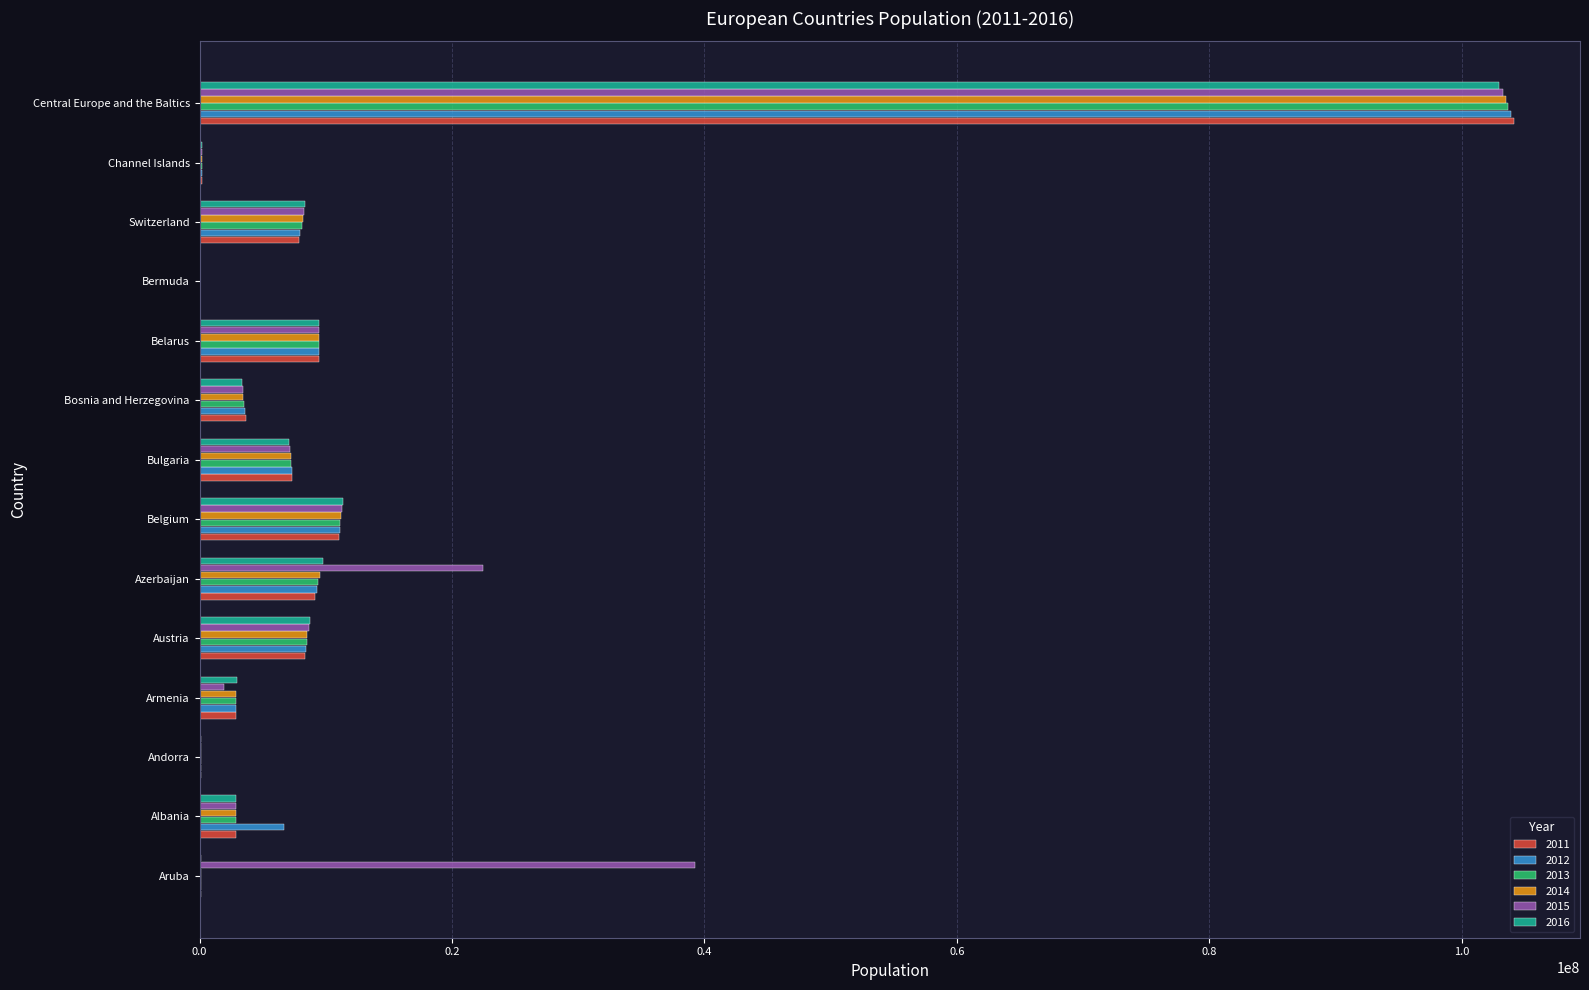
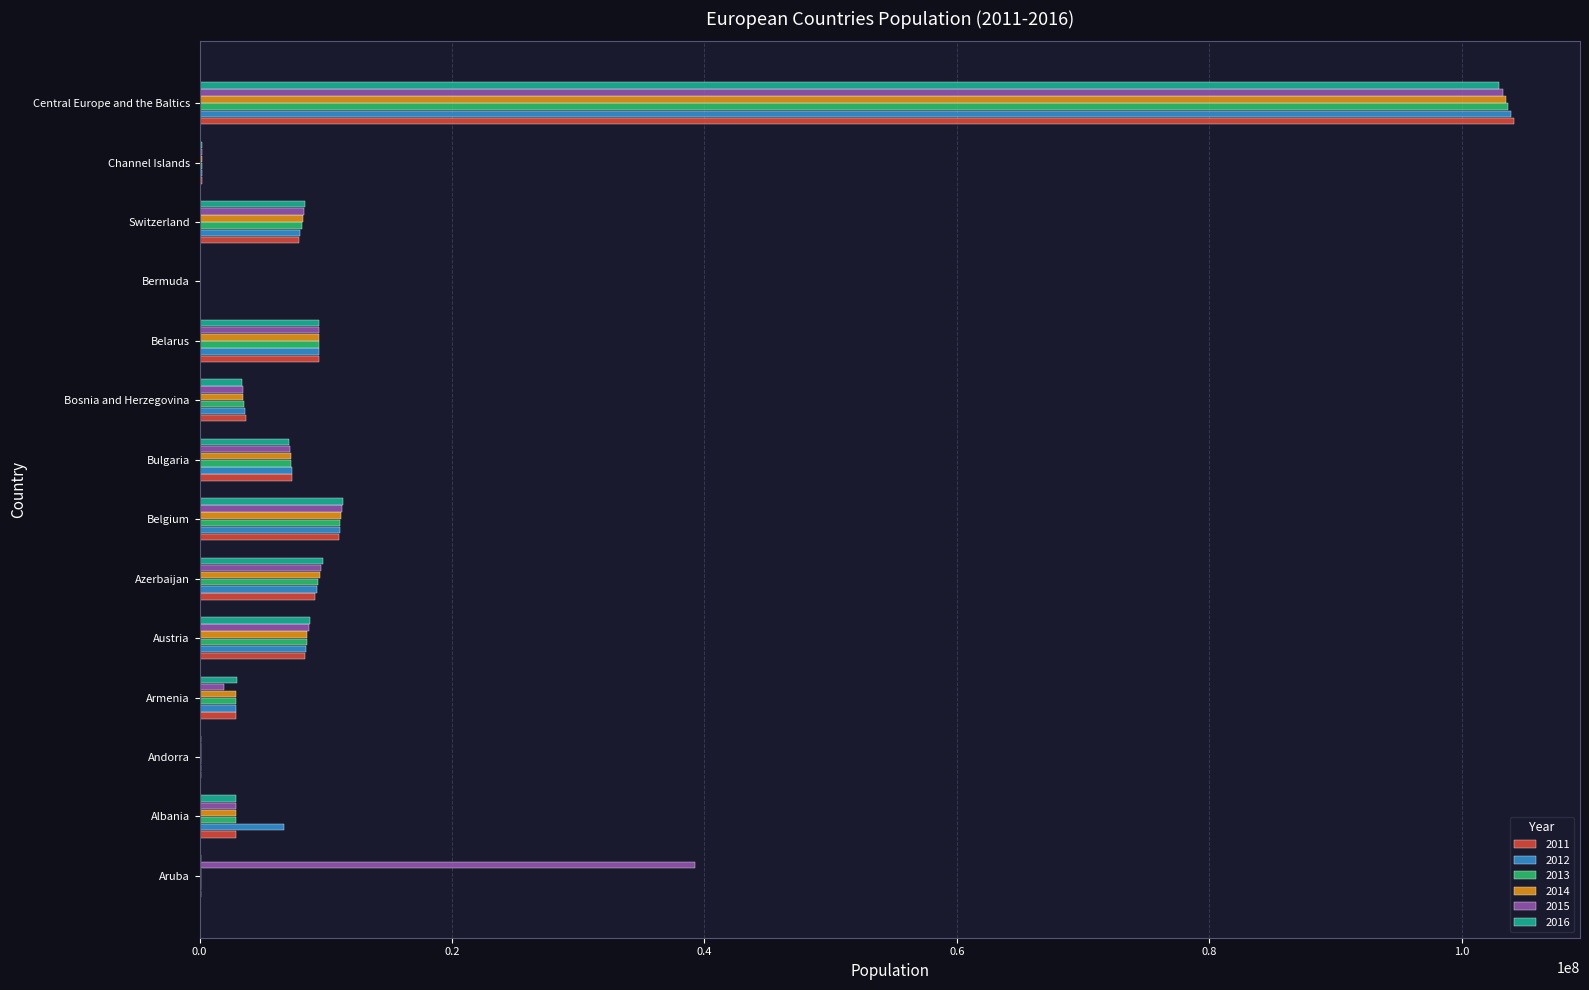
2015, Azerbaijan: 22500000 -> 9600000
